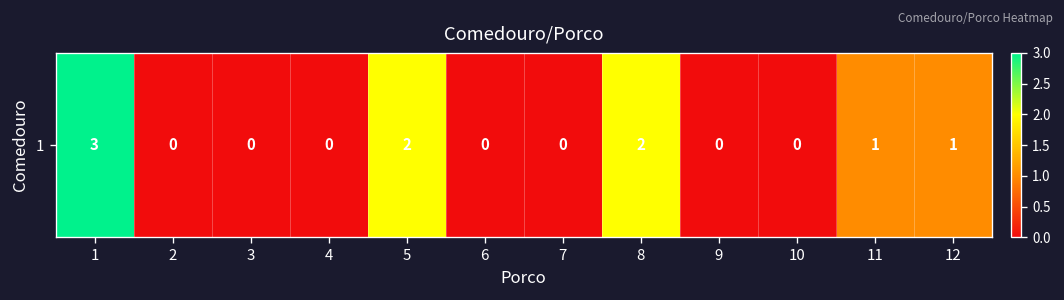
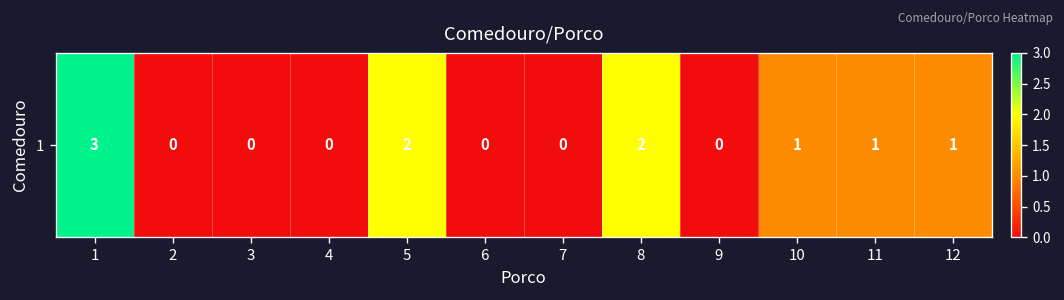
1, 10: 0 -> 1
